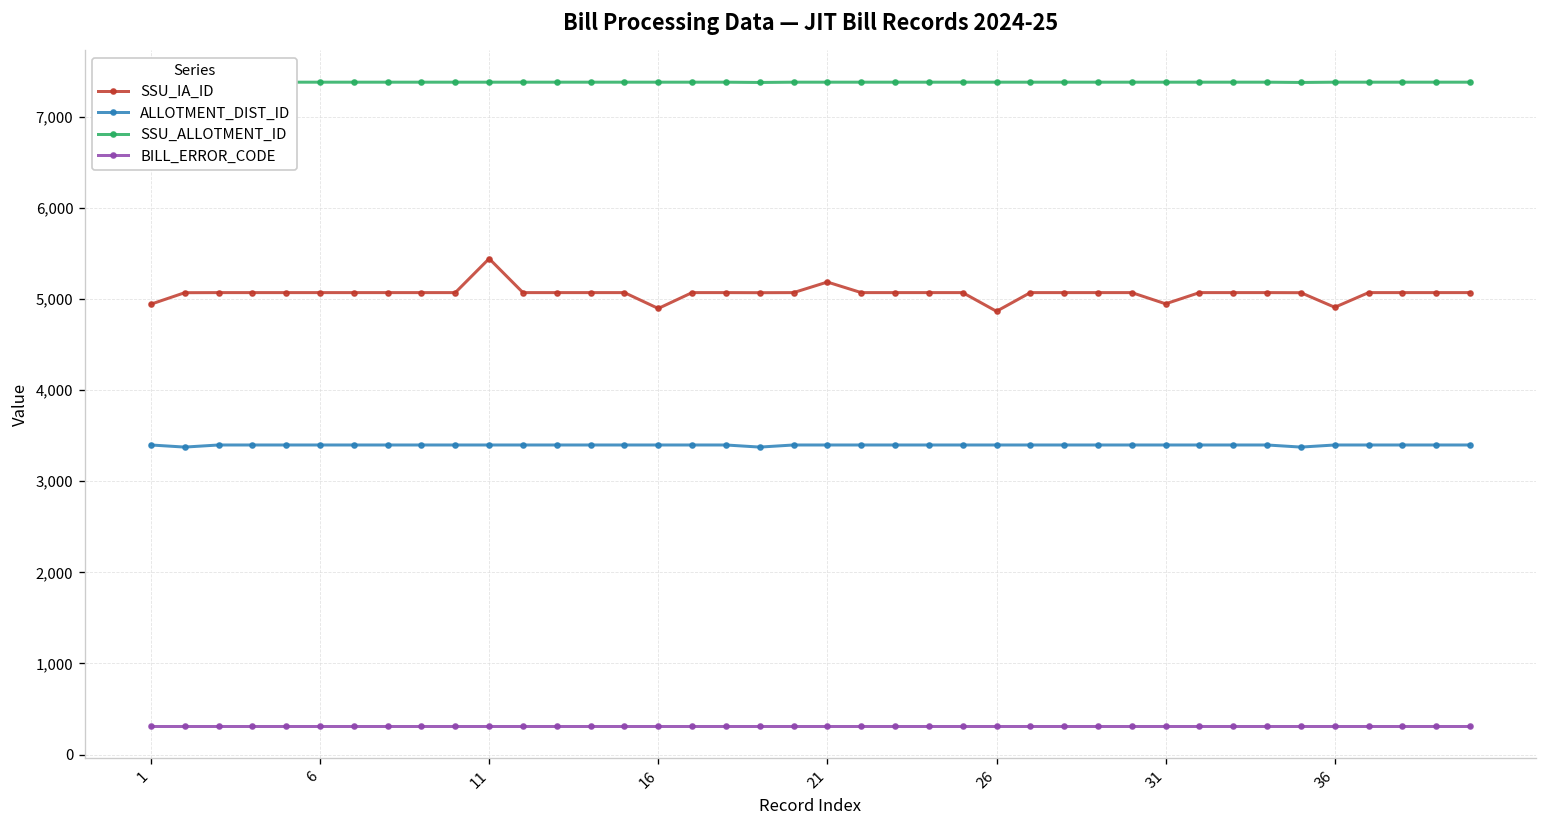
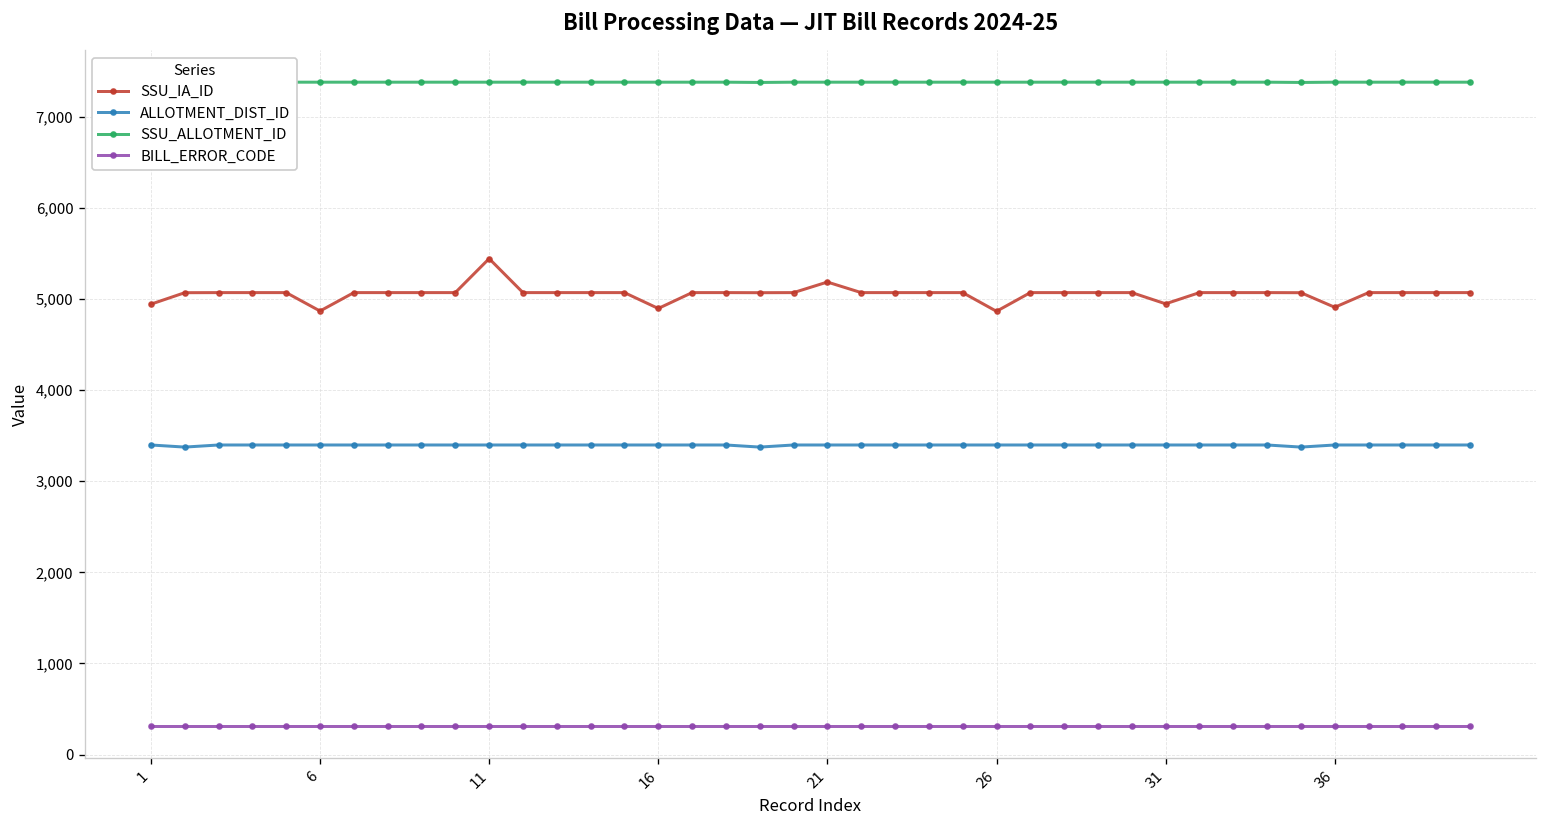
SSU_IA_ID, 6: 5,100 -> 4,900
